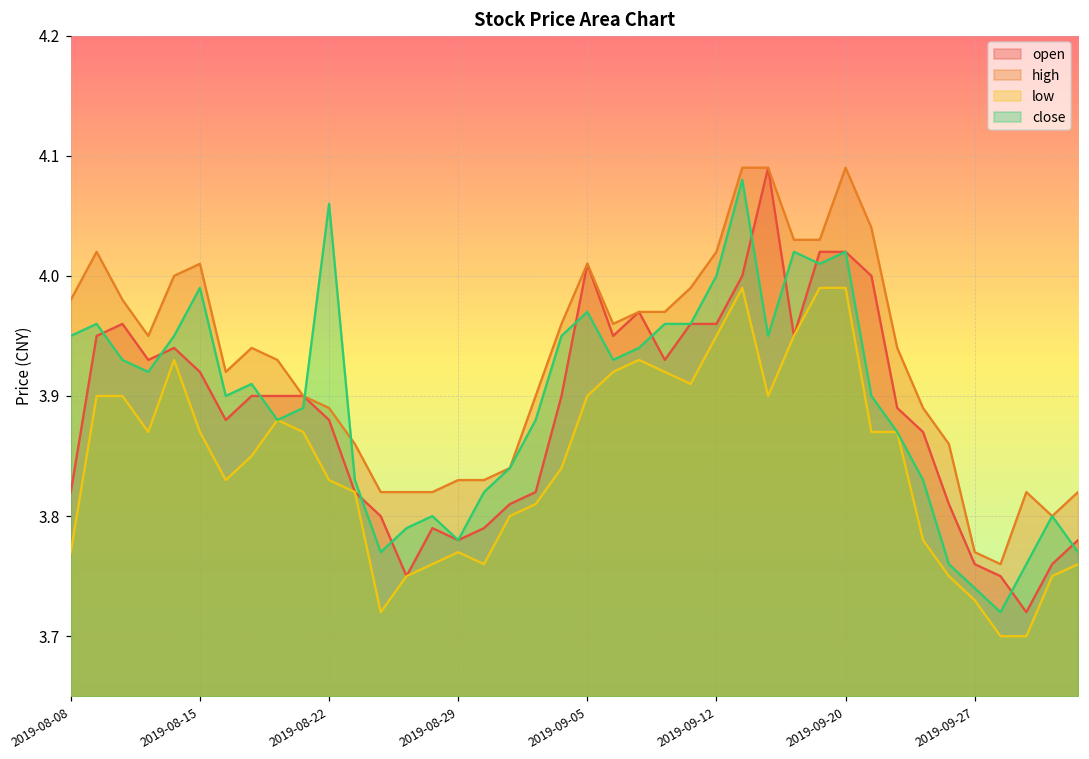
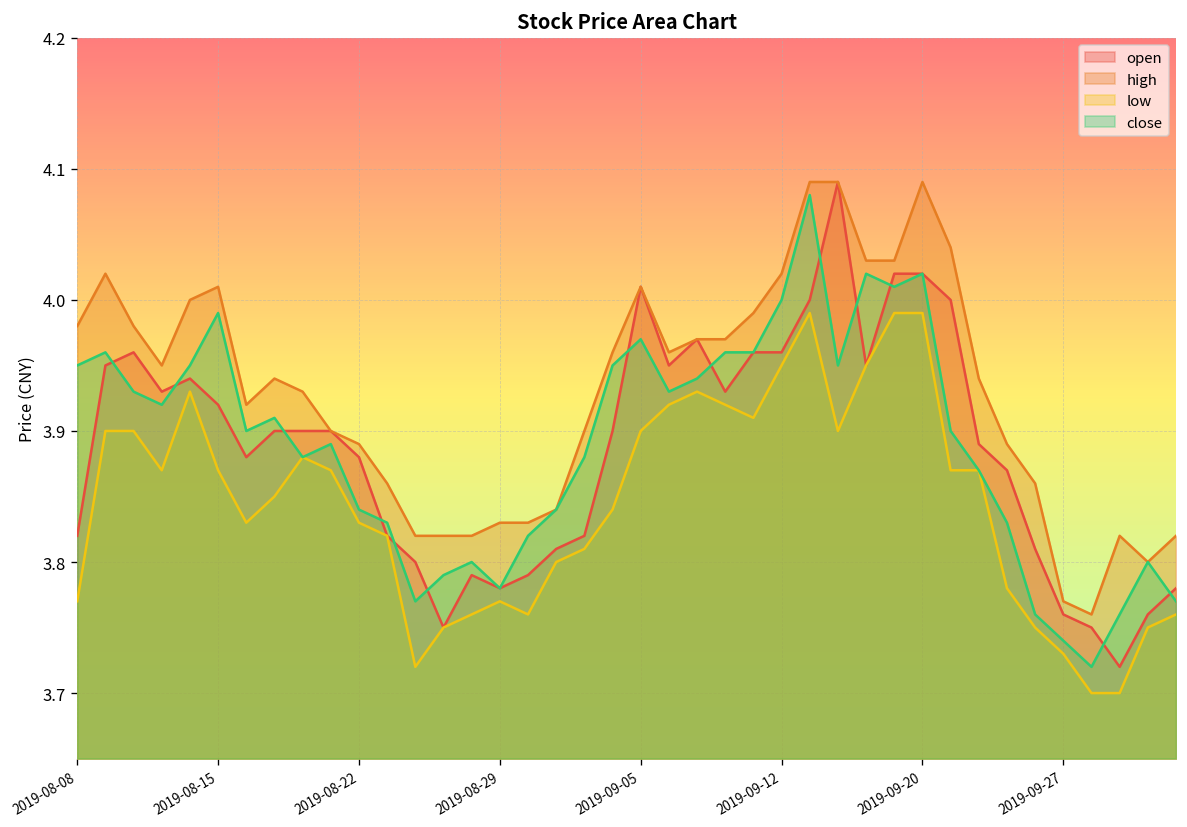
close, 2019-08-22: 4.06 -> 3.84
